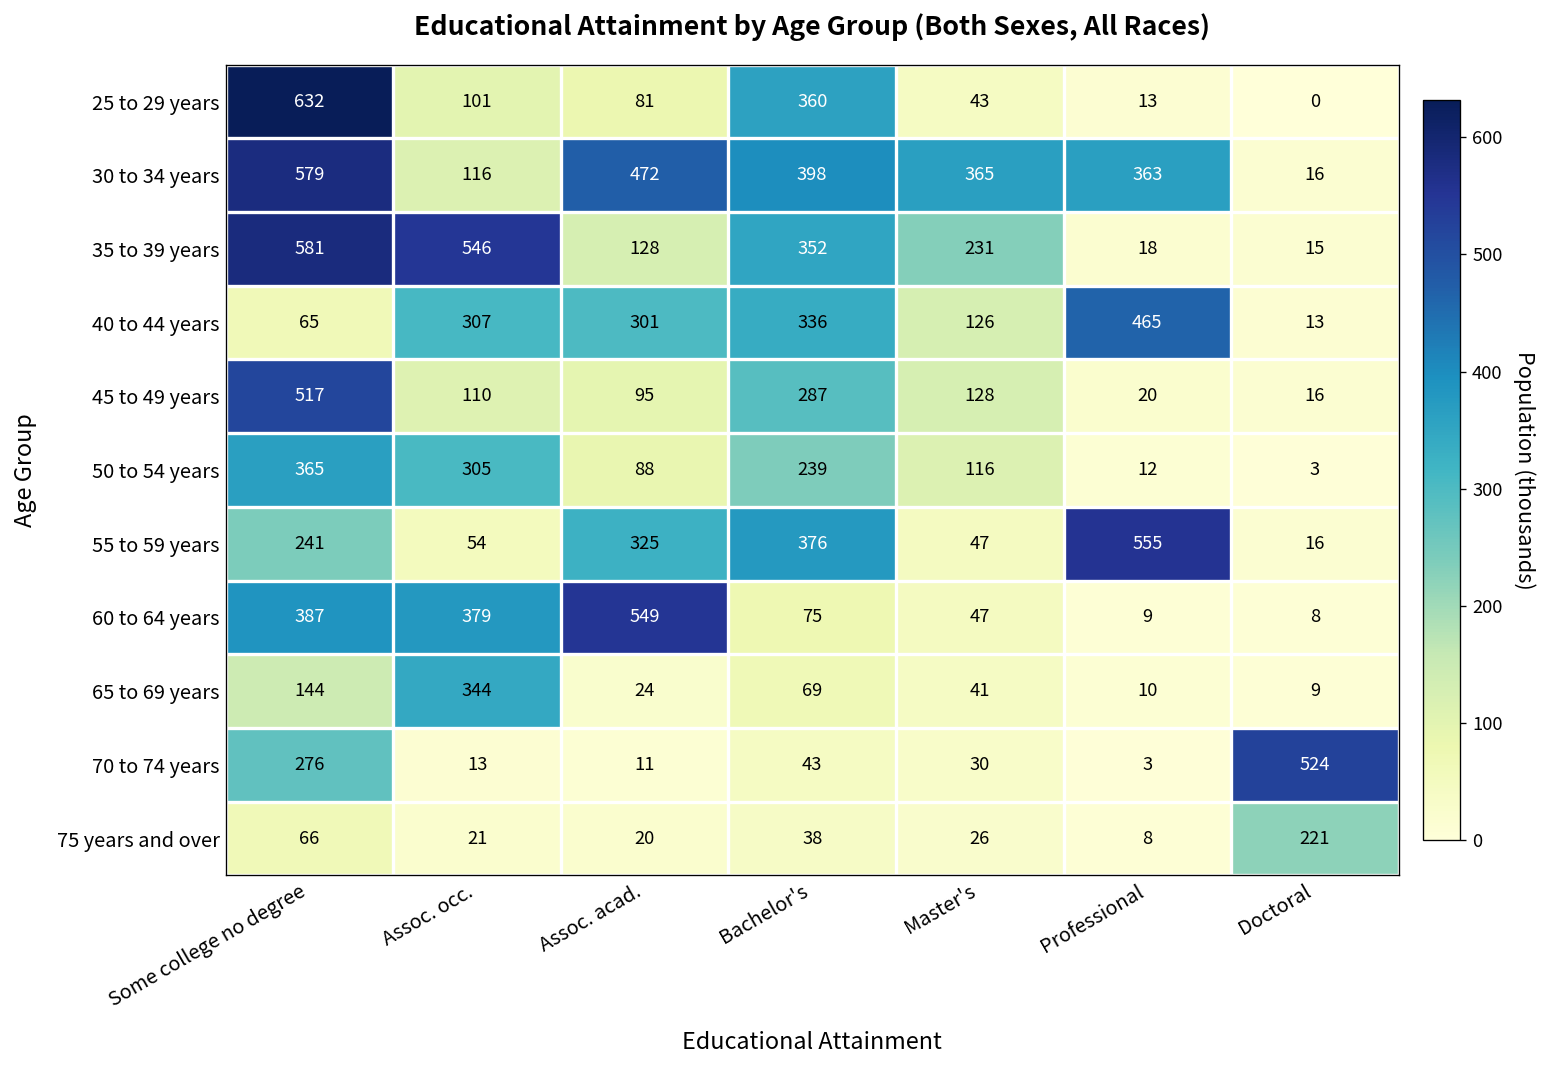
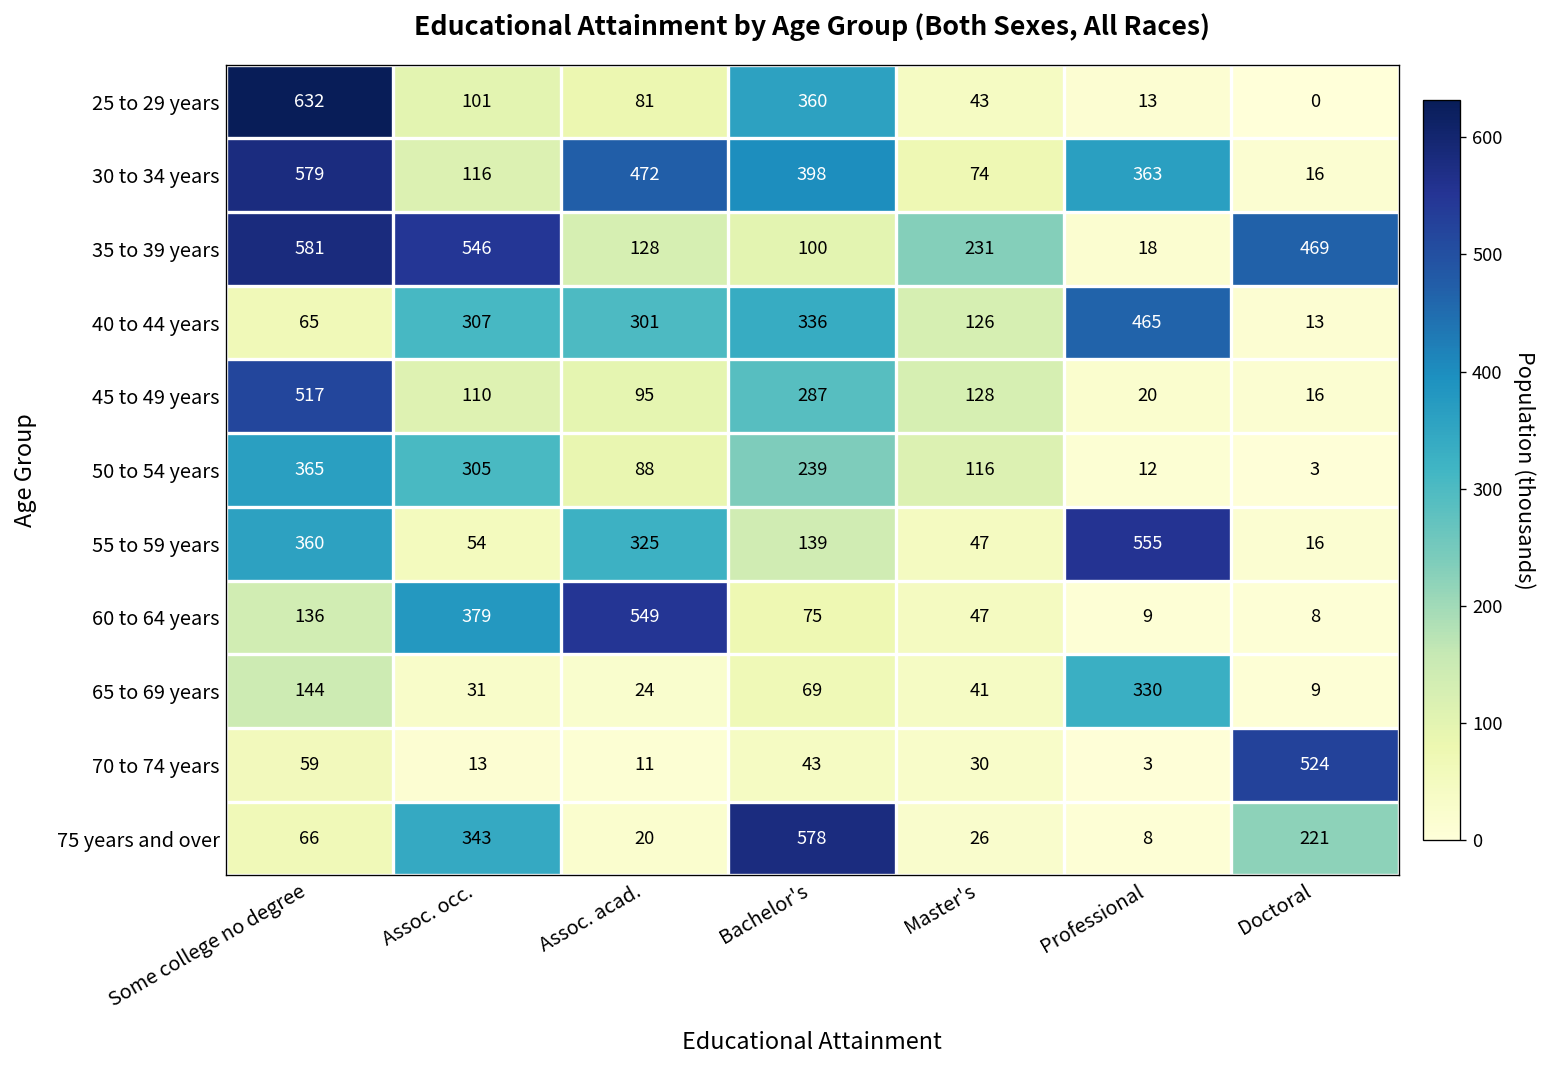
30 to 34 years, Master's: 365 -> 74
35 to 39 years, Bachelor's: 352 -> 100
35 to 39 years, Doctoral: 15 -> 469
55 to 59 years, Some college no degree: 241 -> 360
55 to 59 years, Bachelor's: 376 -> 139
60 to 64 years, Some college no degree: 387 -> 136
65 to 69 years, Assoc. occ.: 344 -> 31
65 to 69 years, Professional: 10 -> 330
70 to 74 years, Some college no degree: 276 -> 59
75 years and over, Assoc. occ.: 21 -> 343
75 years and over, Bachelor's: 38 -> 578
